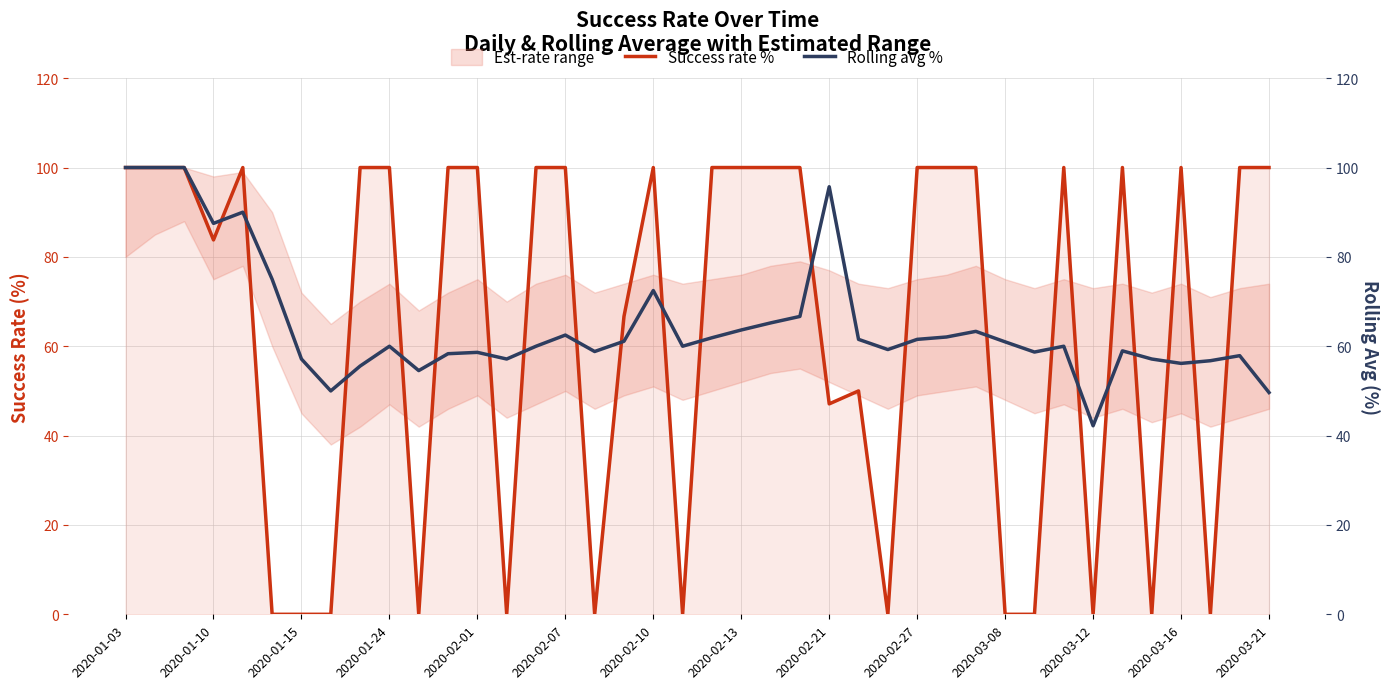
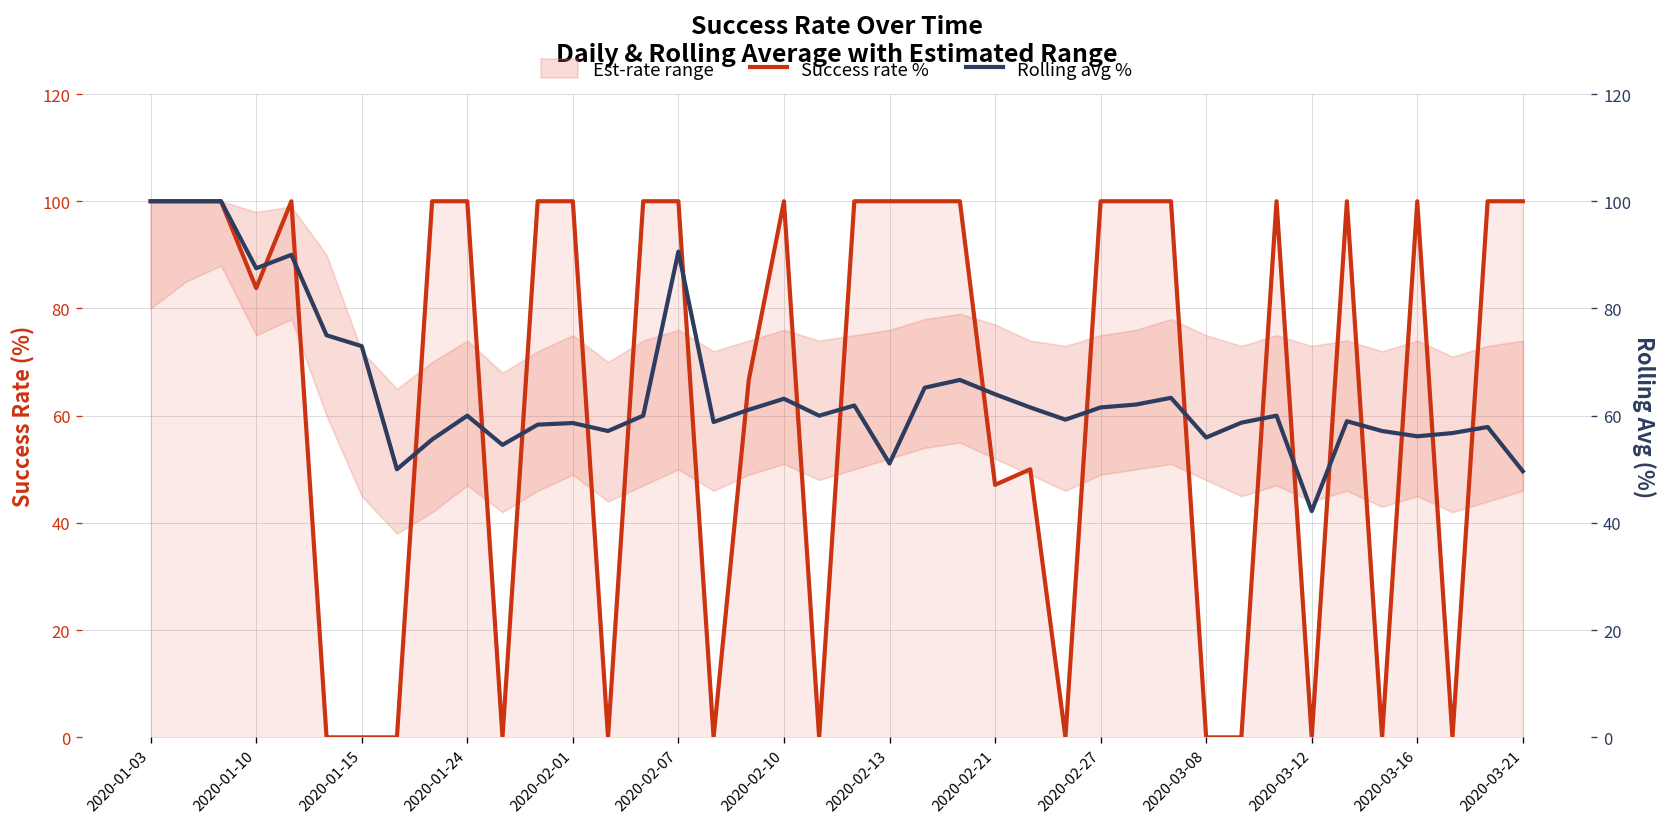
Rolling avg %, 2020-01-15: 57 -> 73
Rolling avg %, 2020-02-07: 63 -> 91
Rolling avg %, 2020-02-10: 72 -> 63
Rolling avg %, 2020-02-13: 64 -> 51
Rolling avg %, 2020-02-21: 96 -> 64
Rolling avg %, 2020-03-08: 61 -> 56
